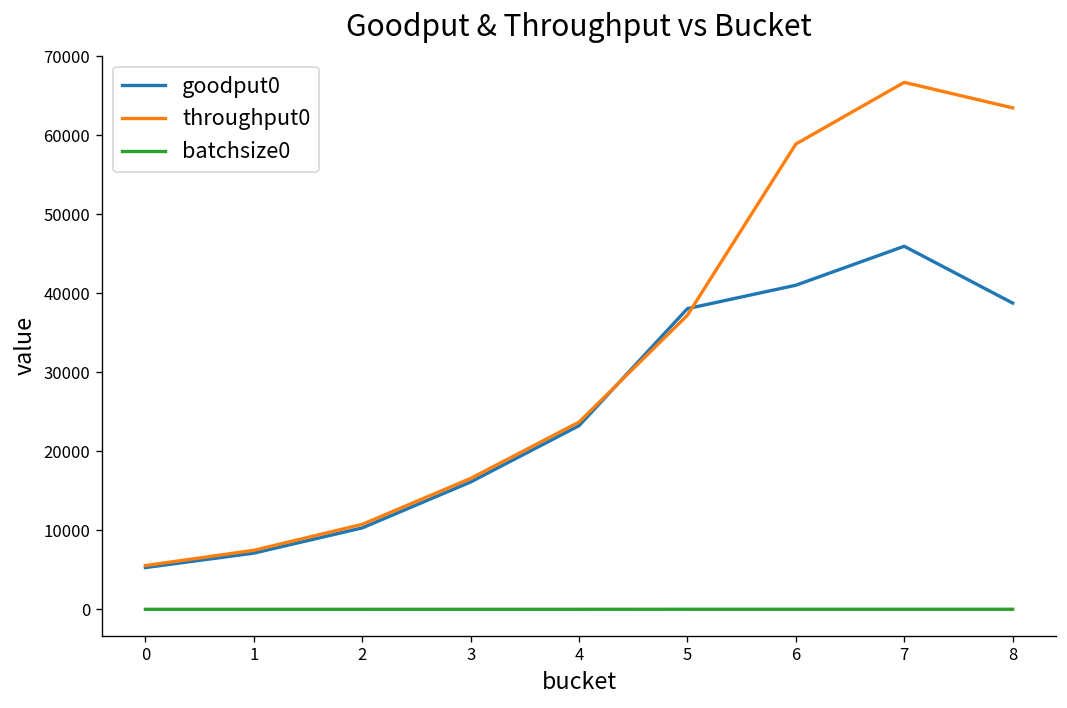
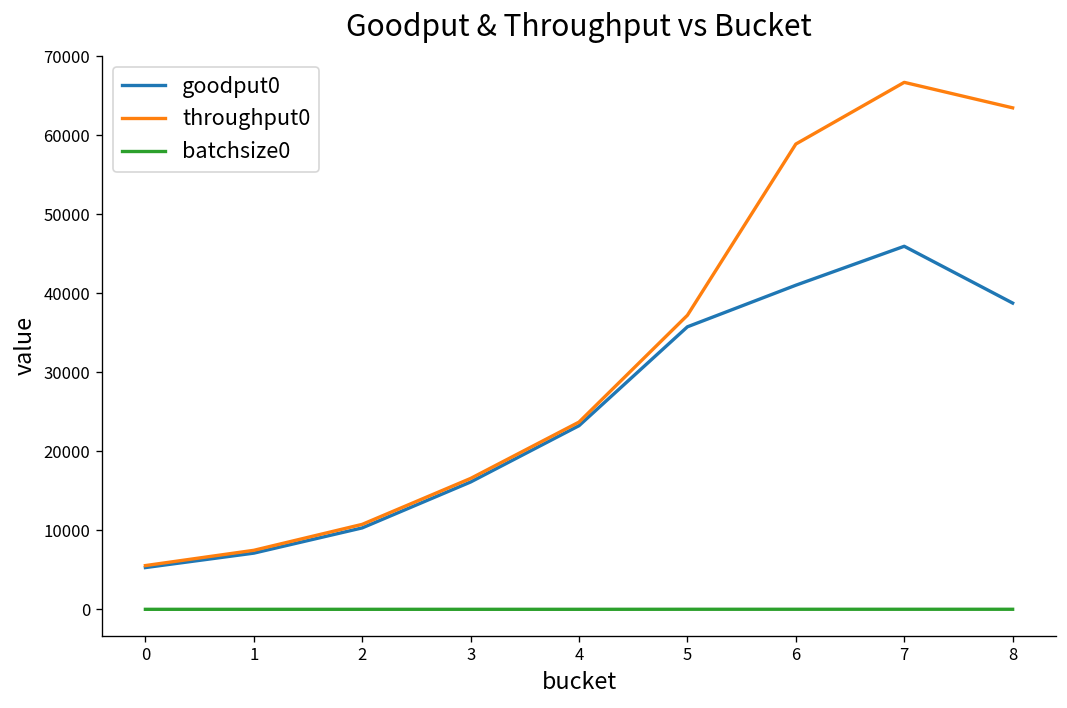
goodput0, 5: 38000 -> 36000
